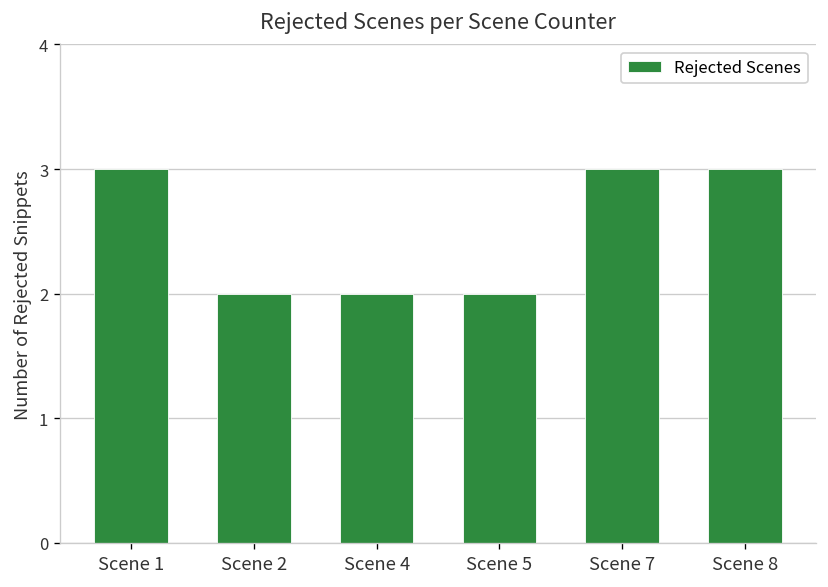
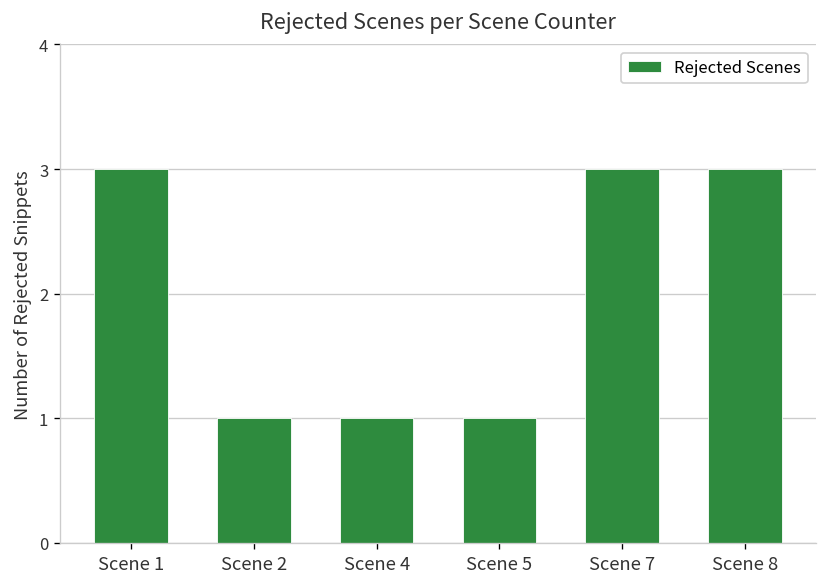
Scene 2: 2 -> 1
Scene 4: 2 -> 1
Scene 5: 2 -> 1
